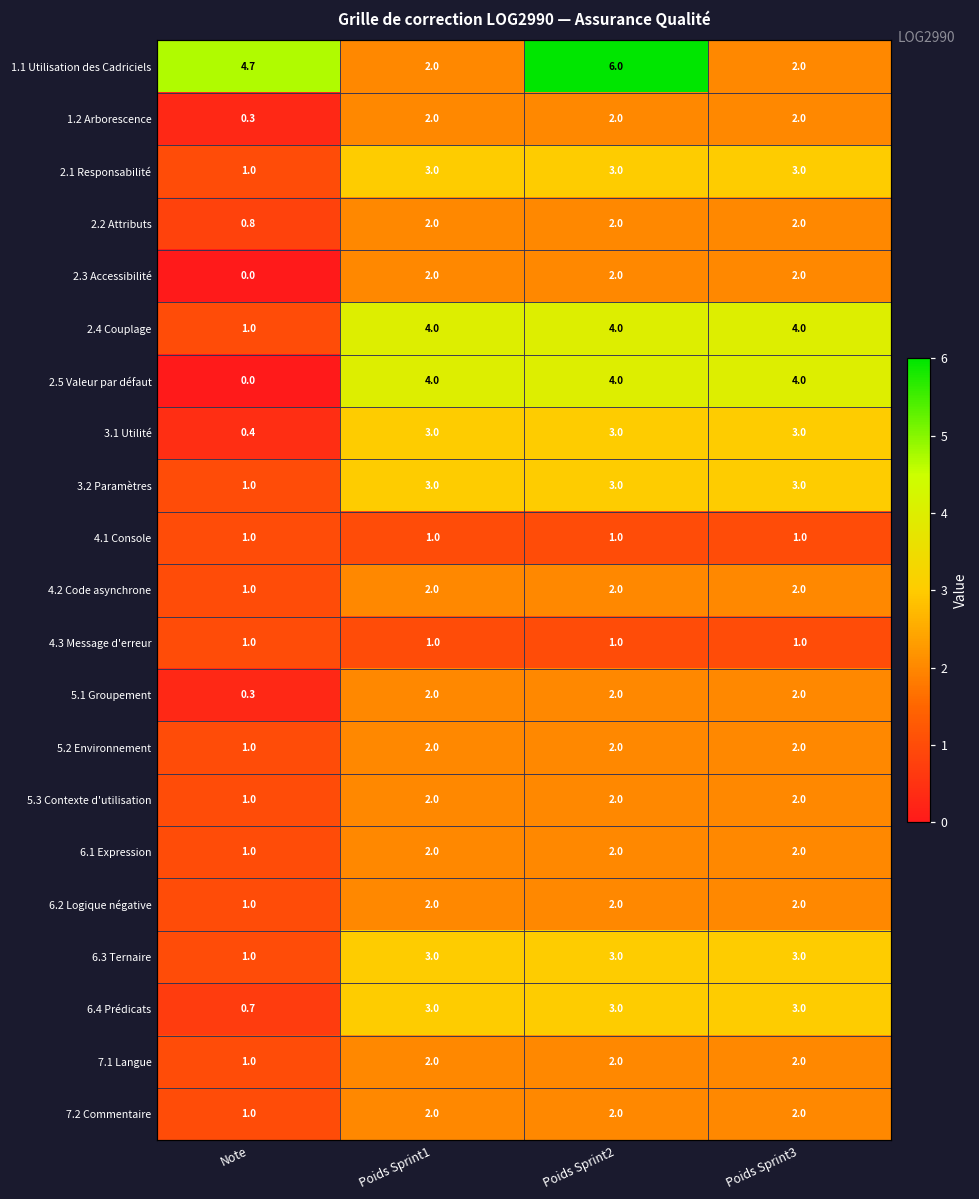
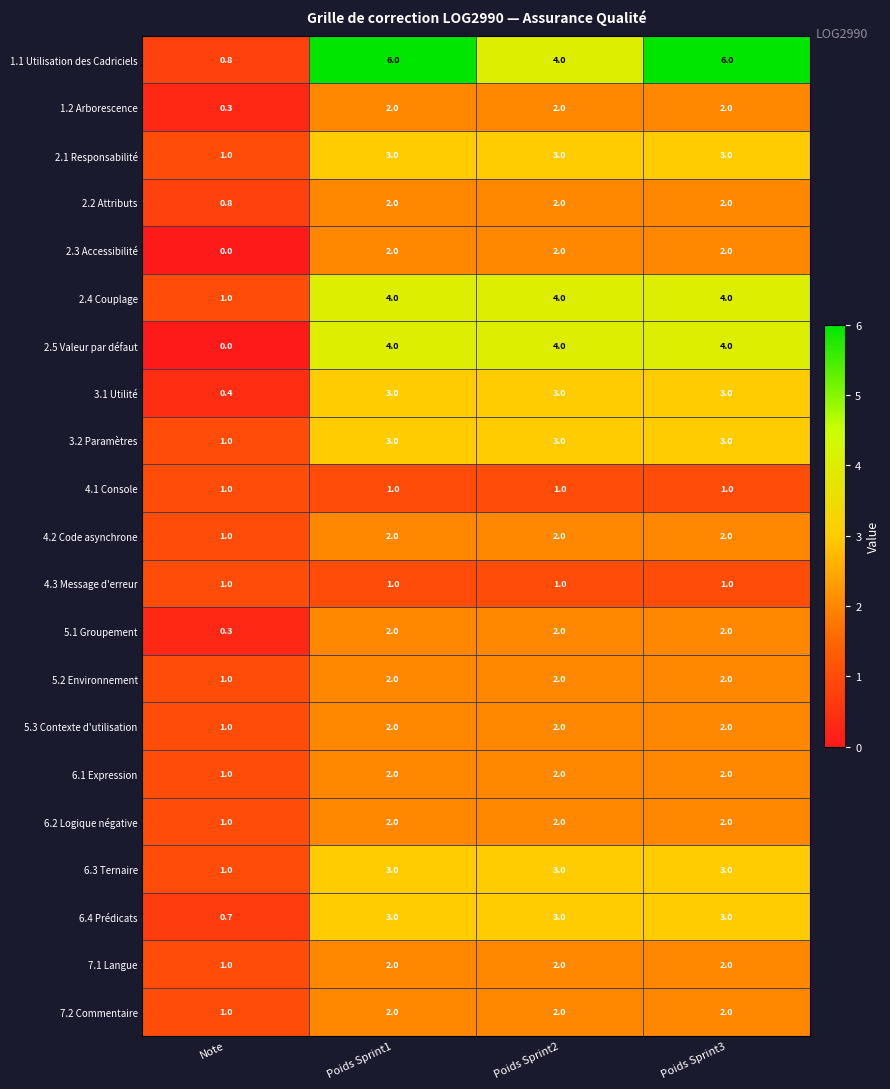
1.1 Utilisation des Cadriciels, Note: 4.7 -> 0.8
1.1 Utilisation des Cadriciels, Poids Sprint1: 2.0 -> 6.0
1.1 Utilisation des Cadriciels, Poids Sprint2: 6.0 -> 4.0
1.1 Utilisation des Cadriciels, Poids Sprint3: 2.0 -> 6.0
